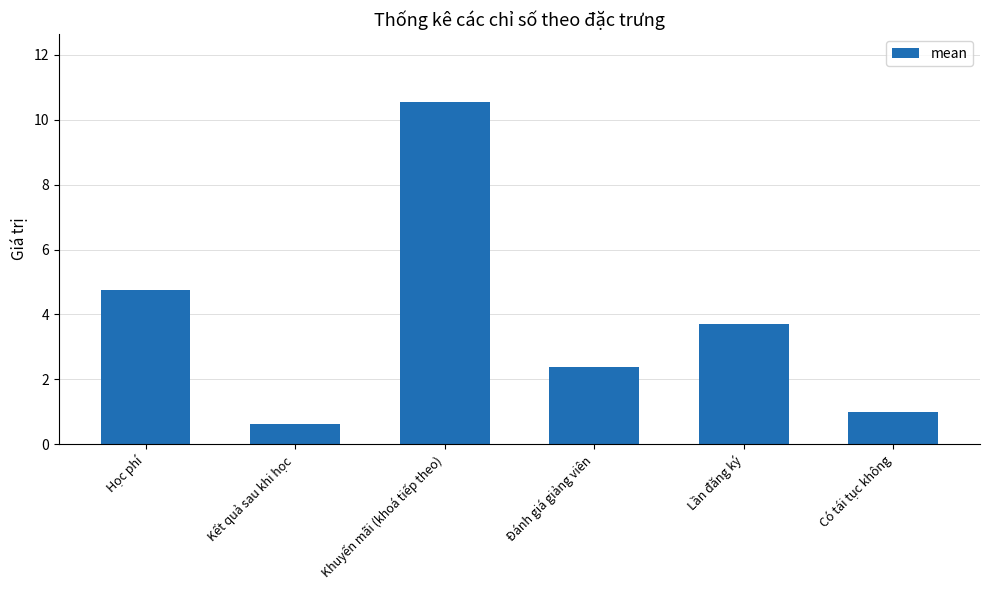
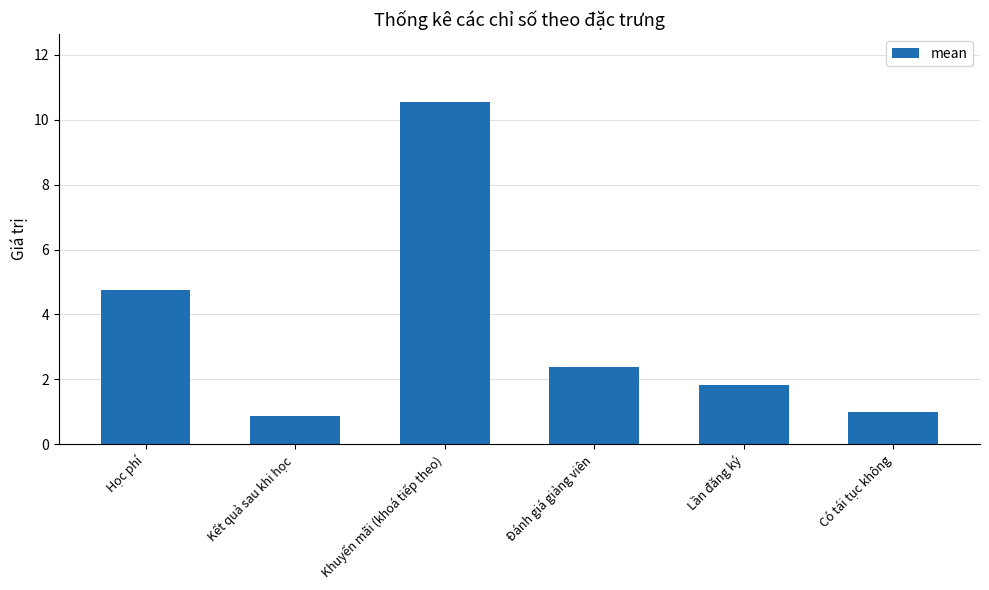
Kết quả sau khi học: 0.6 -> 0.9
Lần đăng ký: 3.7 -> 1.8
